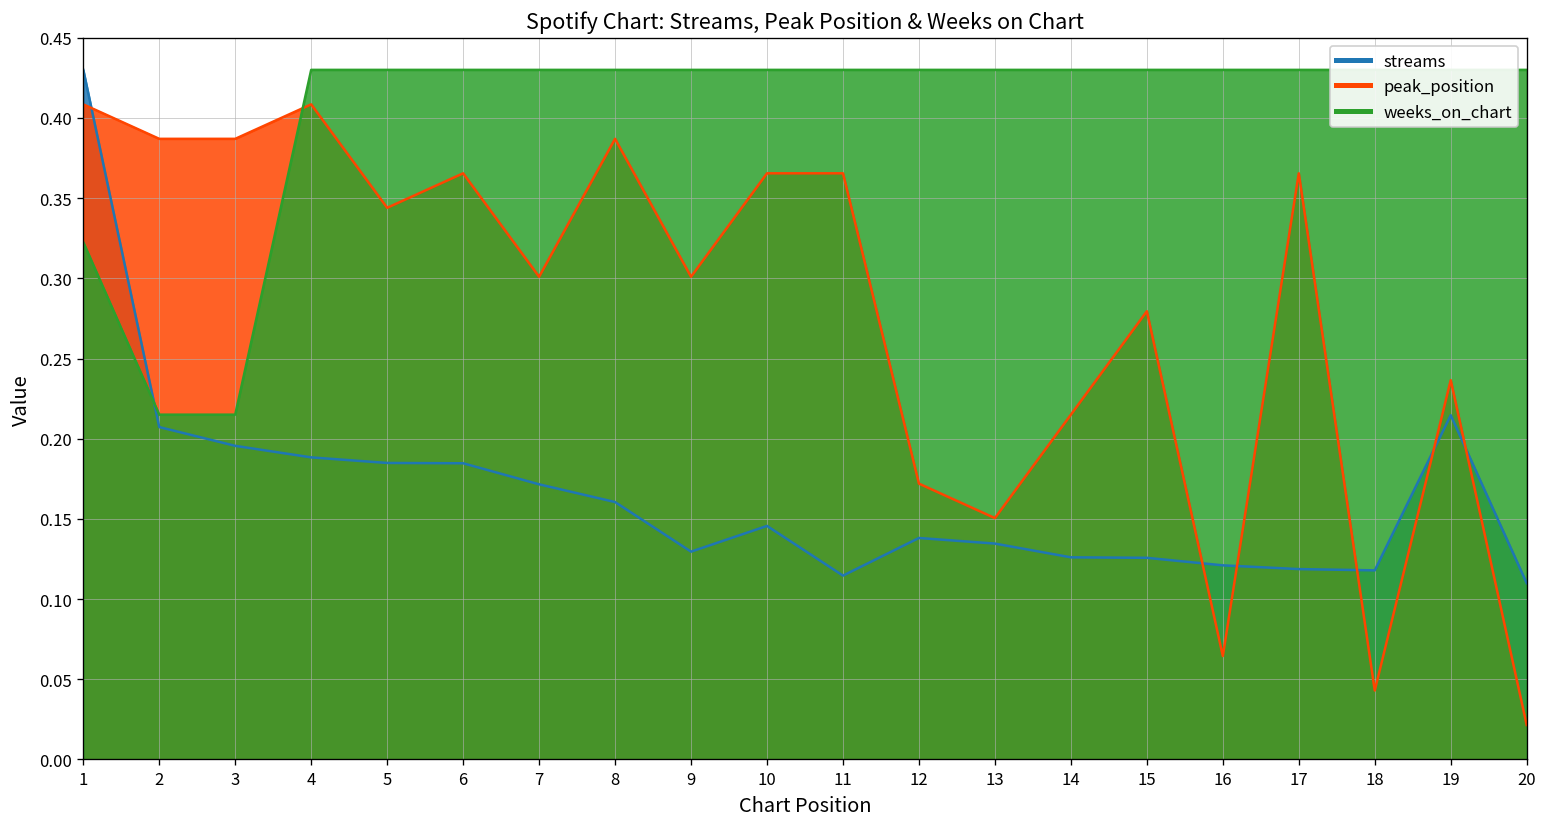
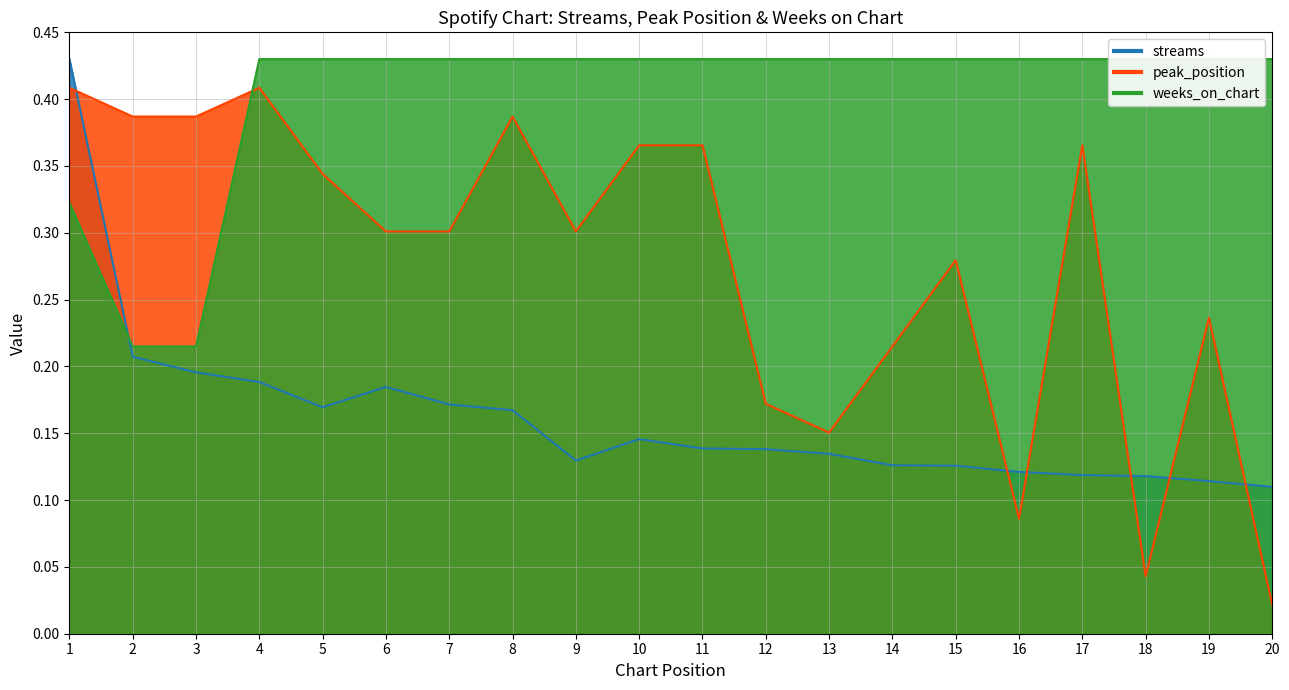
streams, 5: 0.185 -> 0.169
peak_position, 6: 0.366 -> 0.301
streams, 8: 0.161 -> 0.167
streams, 11: 0.115 -> 0.139
peak_position, 16: 0.065 -> 0.086
streams, 19: 0.215 -> 0.114
